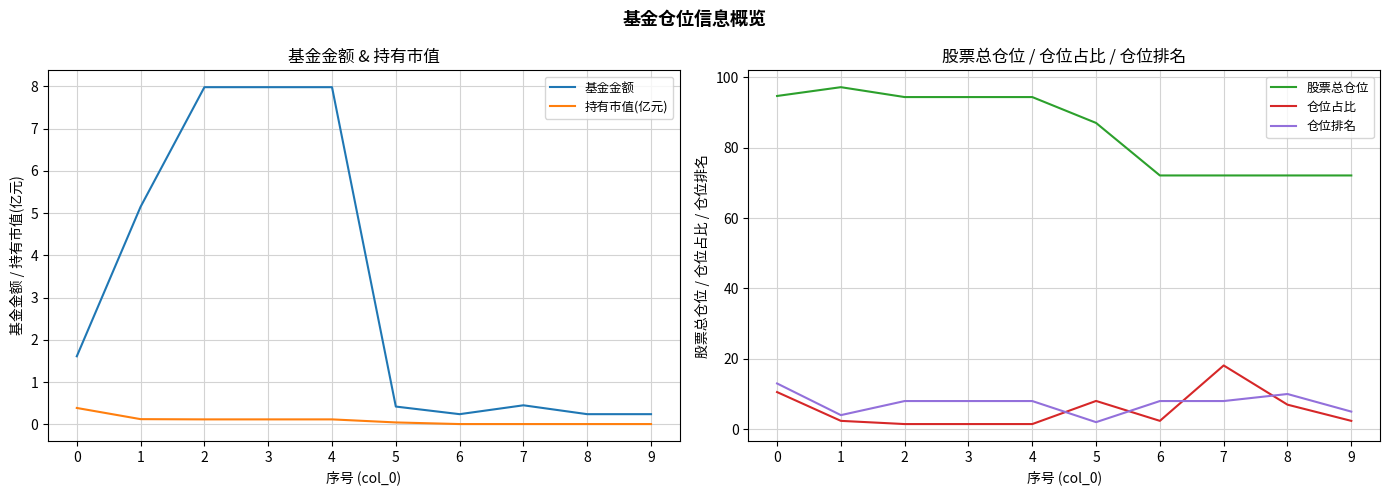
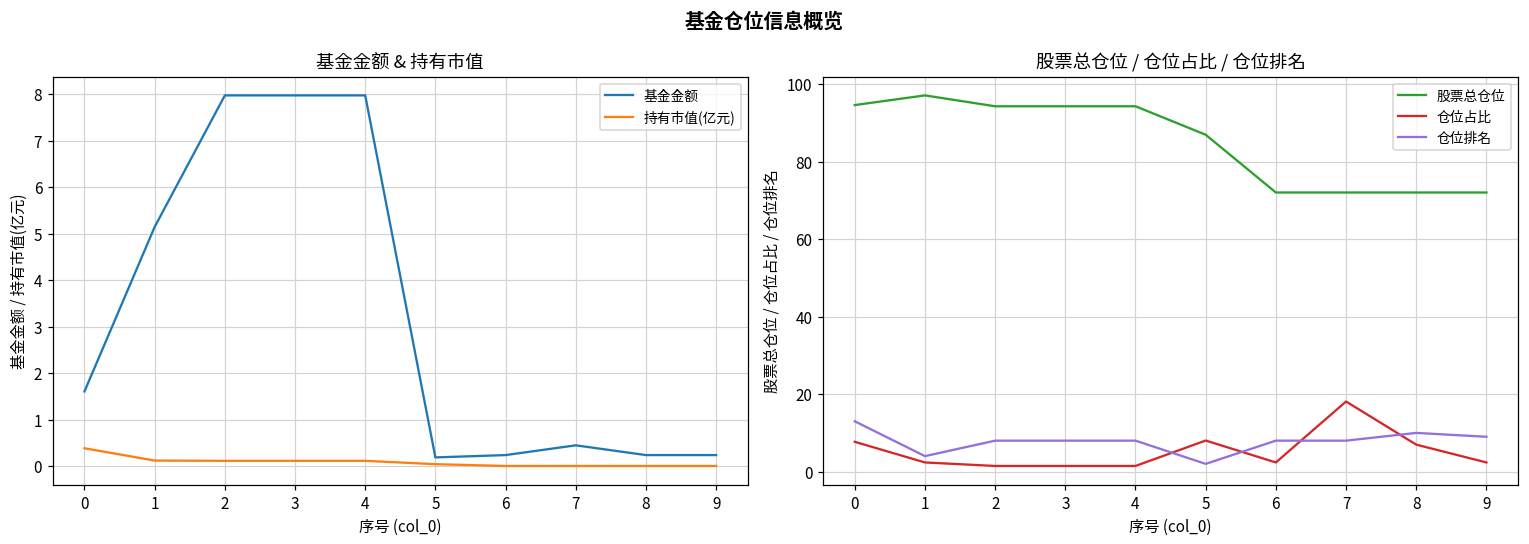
基金金额 & 持有市值, 基金金额, 5: 0.4 -> 0.2
股票总仓位 / 仓位占比 / 仓位排名, 仓位占比, 0: 11 -> 8
股票总仓位 / 仓位占比 / 仓位排名, 仓位排名, 9: 5 -> 9
